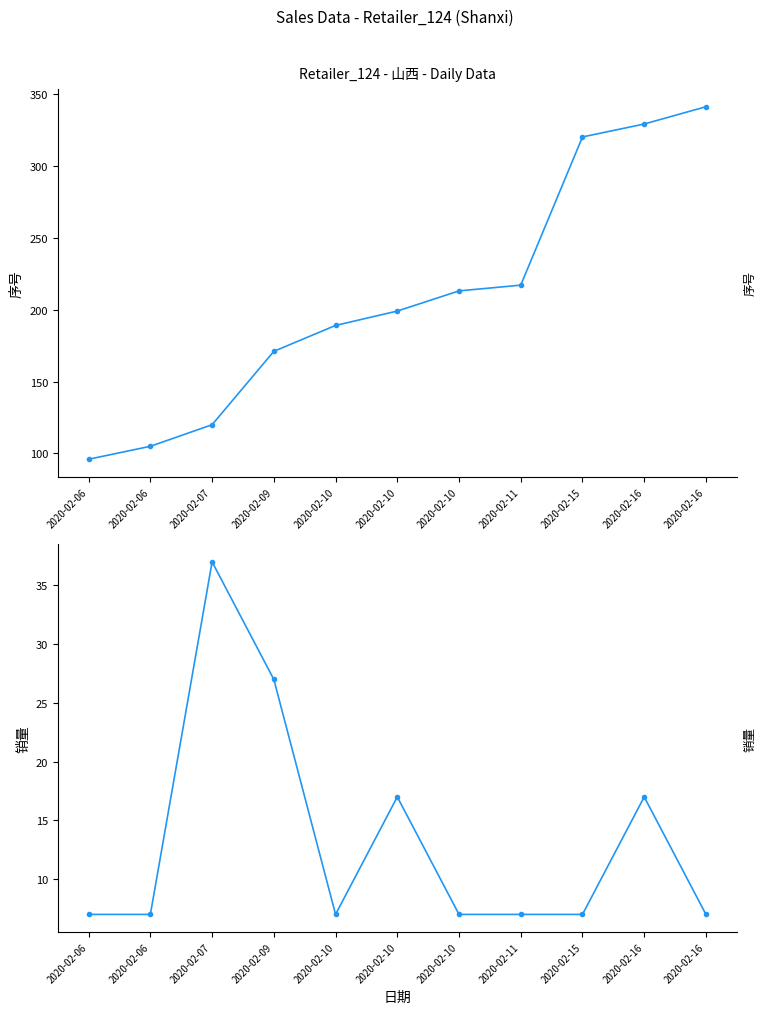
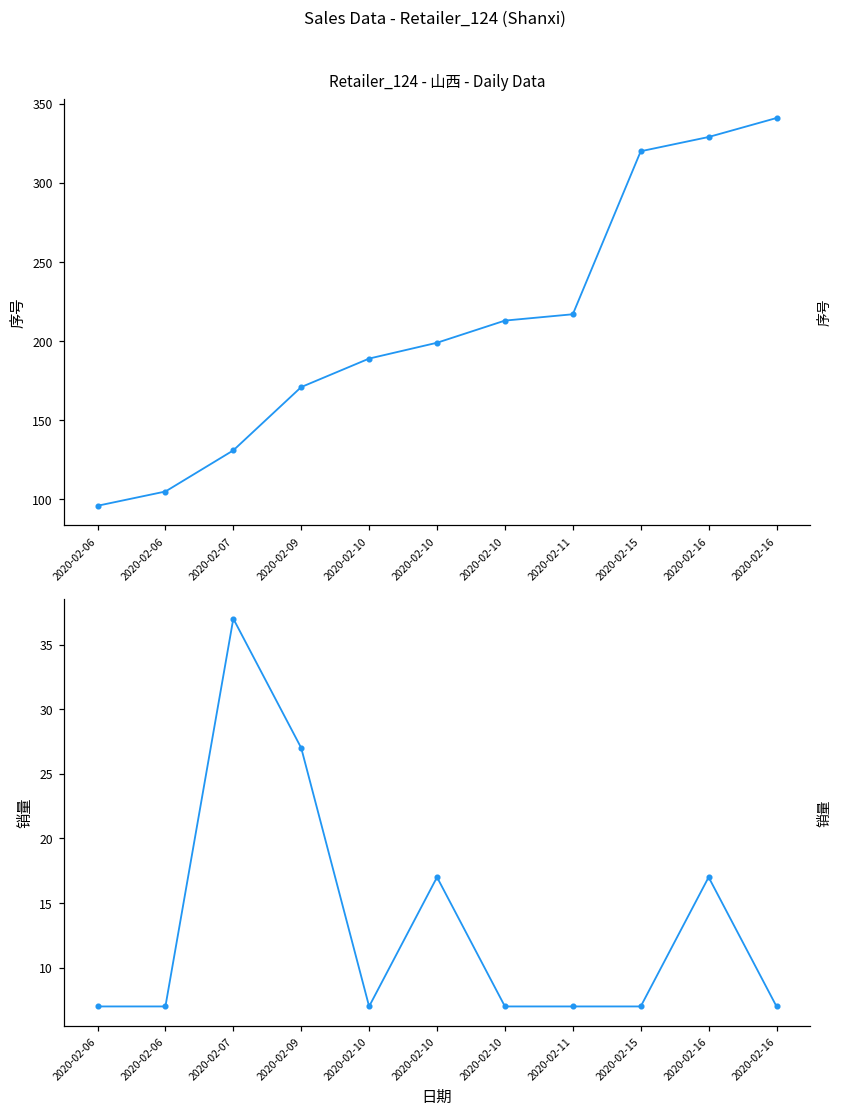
Retailer_124 - 山西 - Daily Data, 2020-02-07: 120 -> 131
